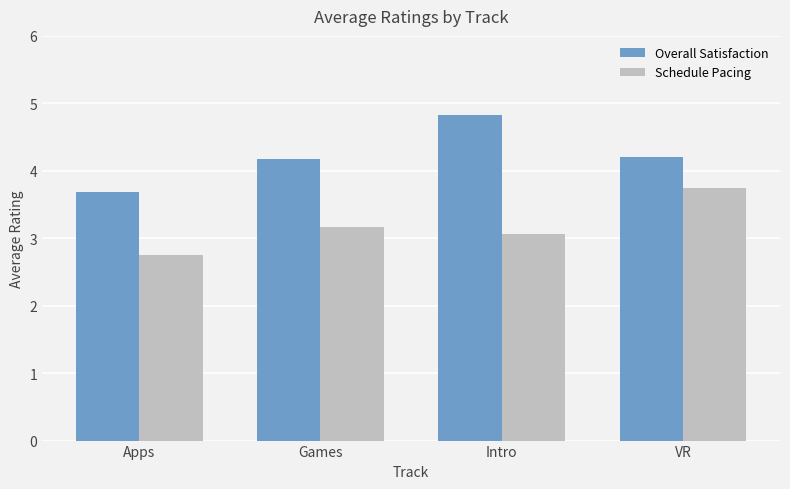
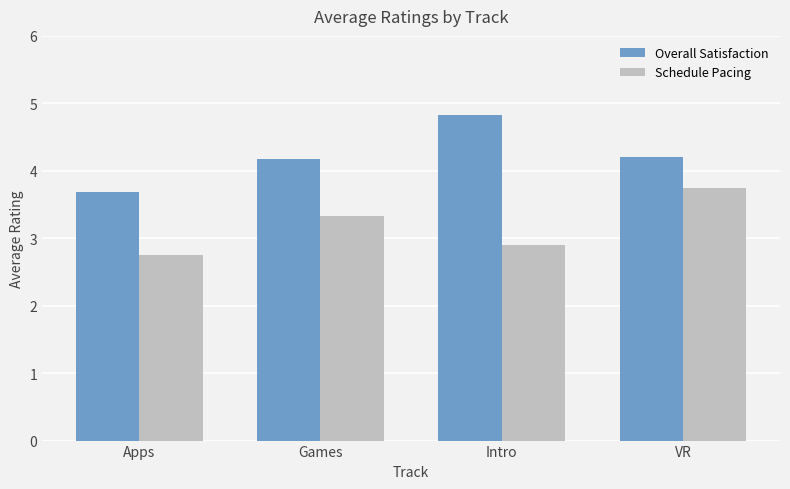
Schedule Pacing, Games: 3.2 -> 3.3
Schedule Pacing, Intro: 3.1 -> 2.9
